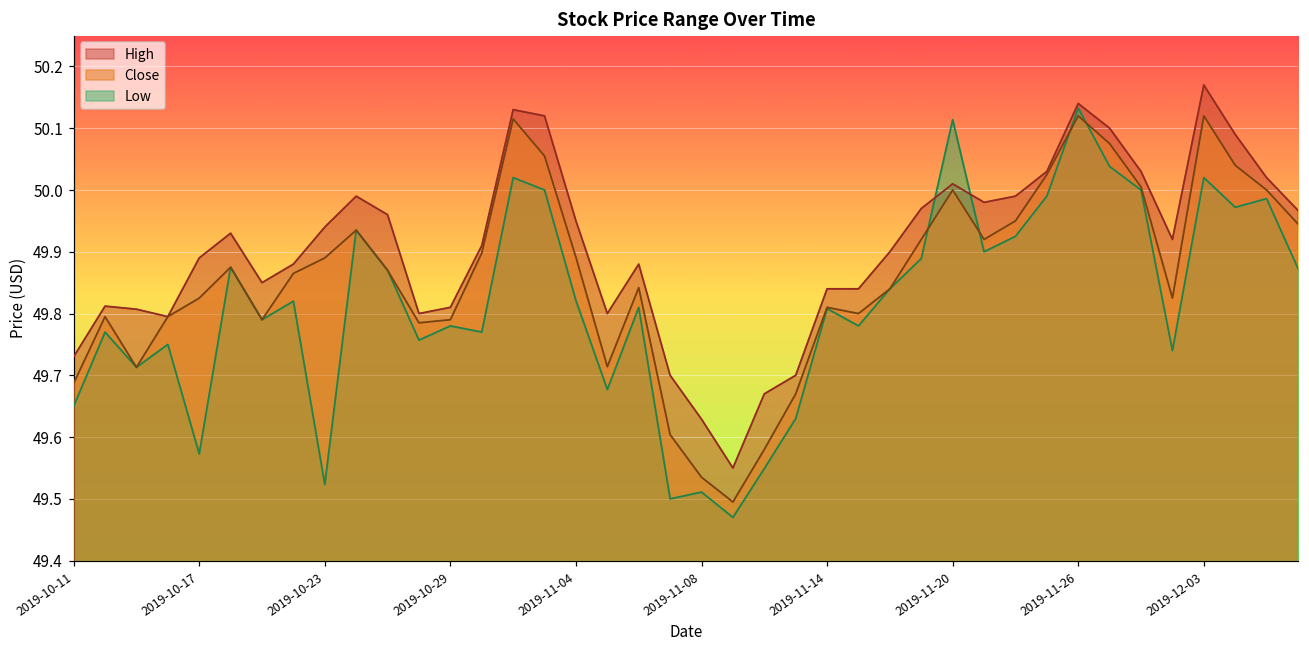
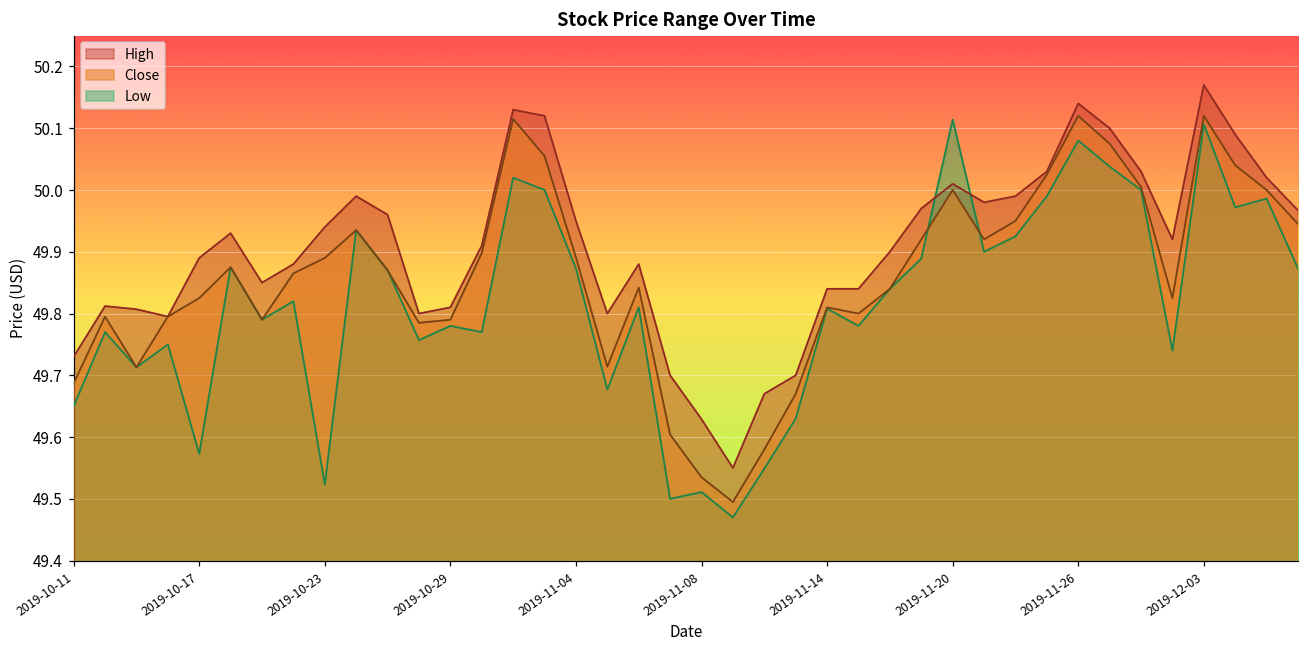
Low, 2019-11-04: 49.82 -> 49.87
Low, 2019-11-26: 50.13 -> 50.08
Low, 2019-12-03: 50.02 -> 50.11
